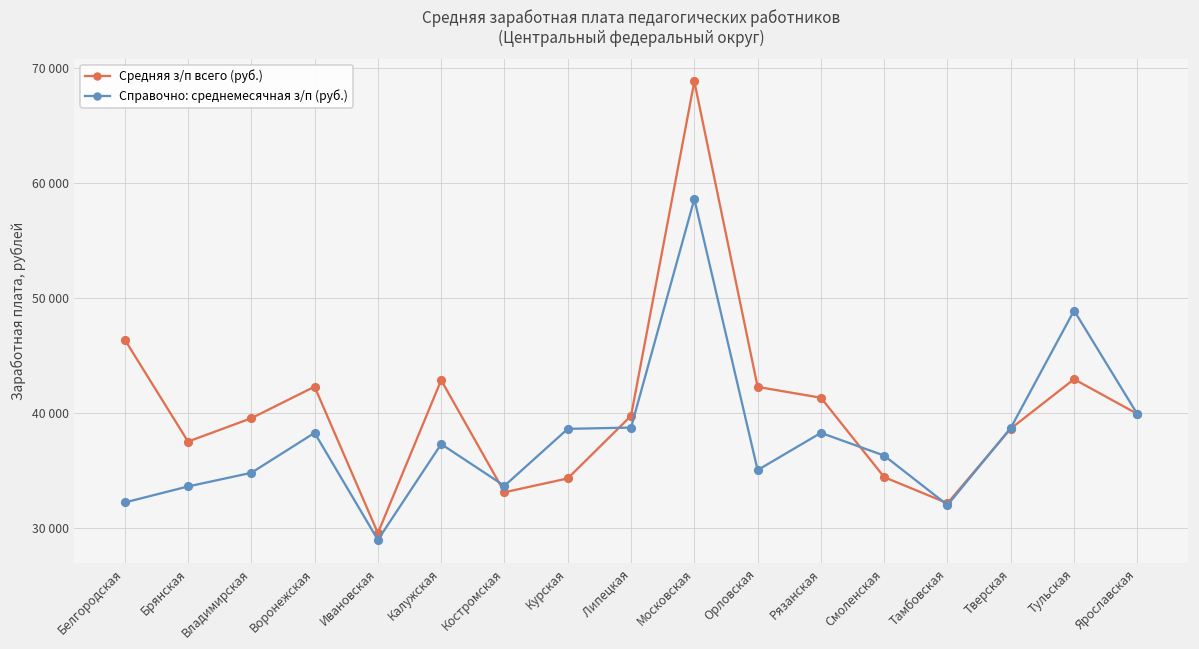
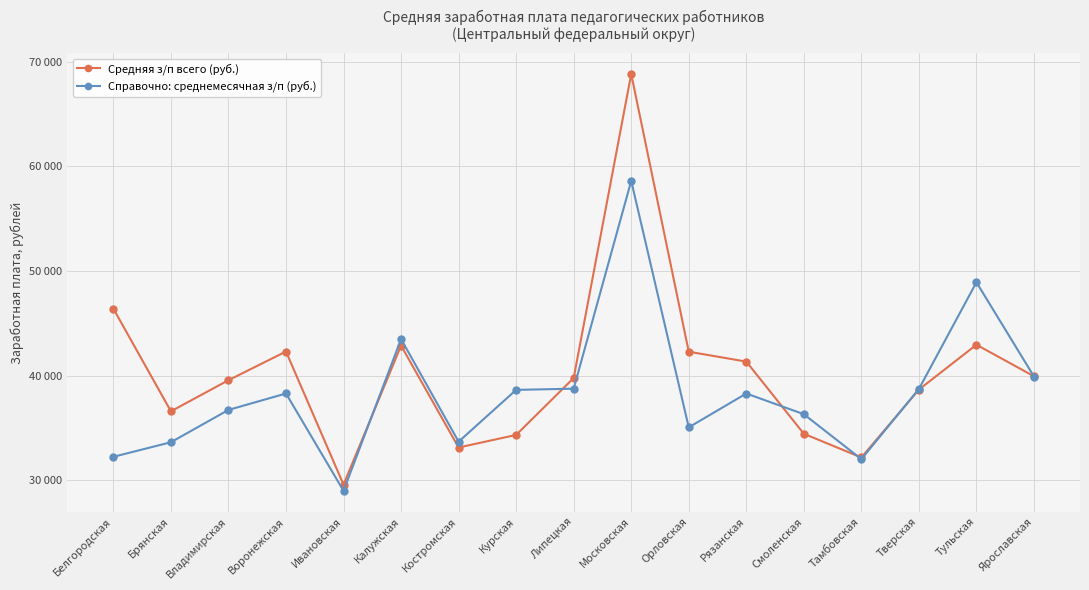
Средняя з/п всего (руб.), Брянская: 37500 -> 36600
Справочно: среднемесячная з/п (руб.), Владимирская: 34800 -> 36700
Справочно: среднемесячная з/п (руб.), Калужская: 37300 -> 43500
